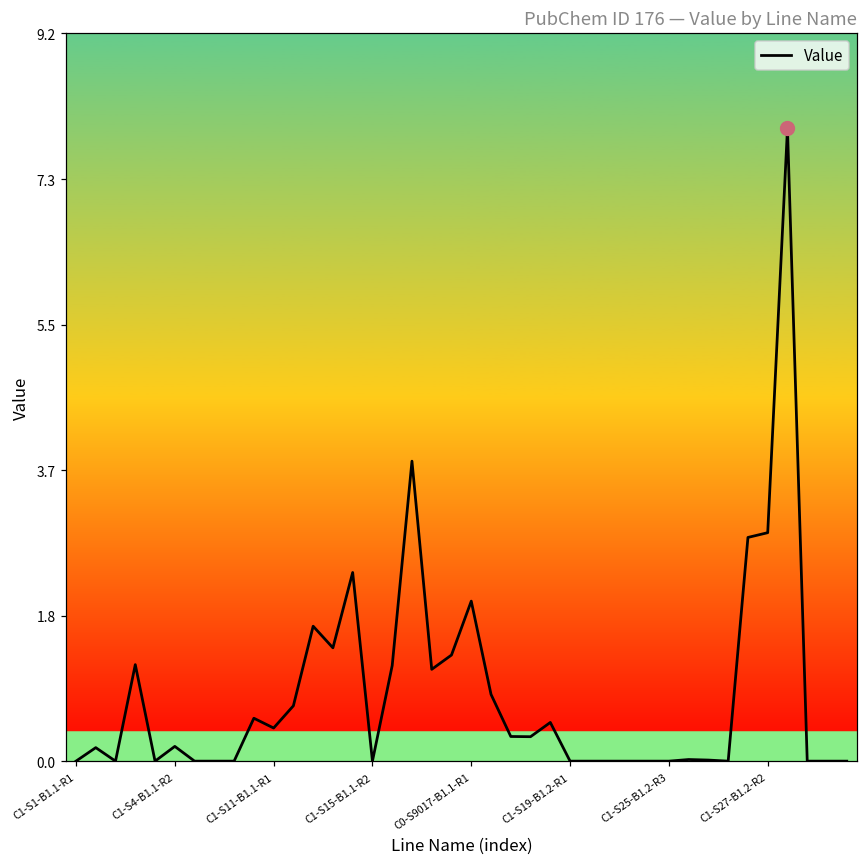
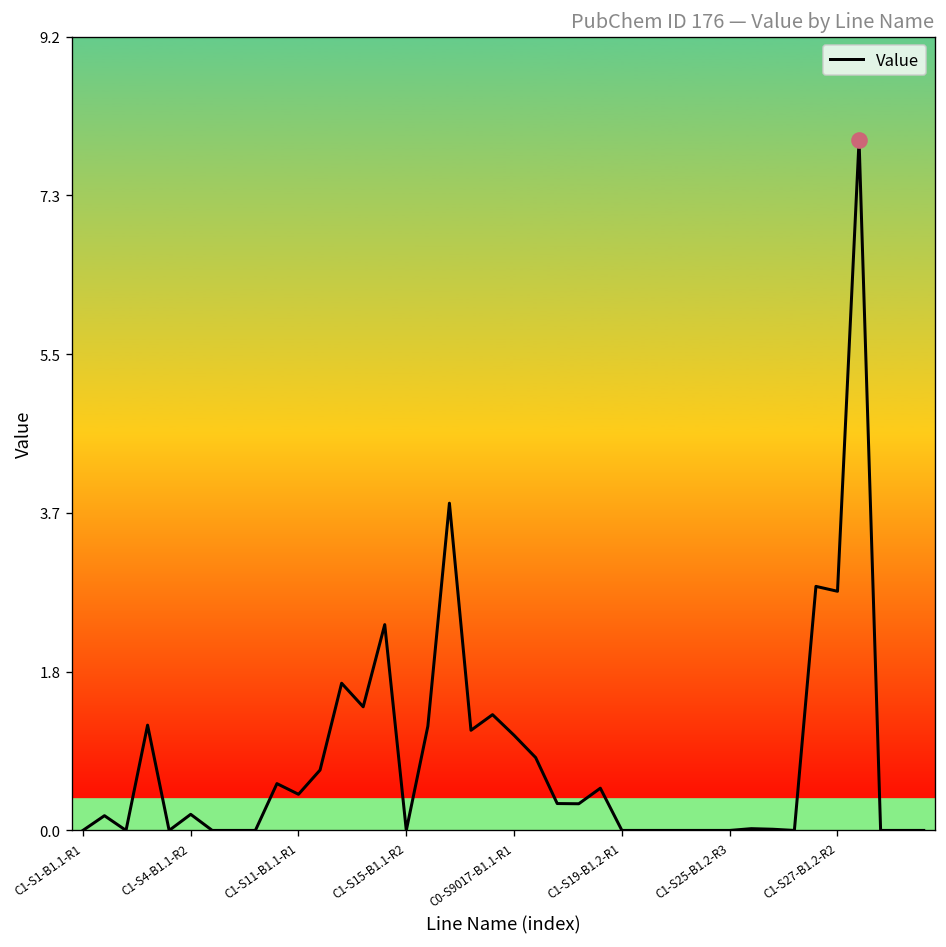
Value, C0-S9017-B1.1-R1: 2.0 -> 1.1
Value, C1-S27-B1.2-R2: 2.9 -> 2.8
